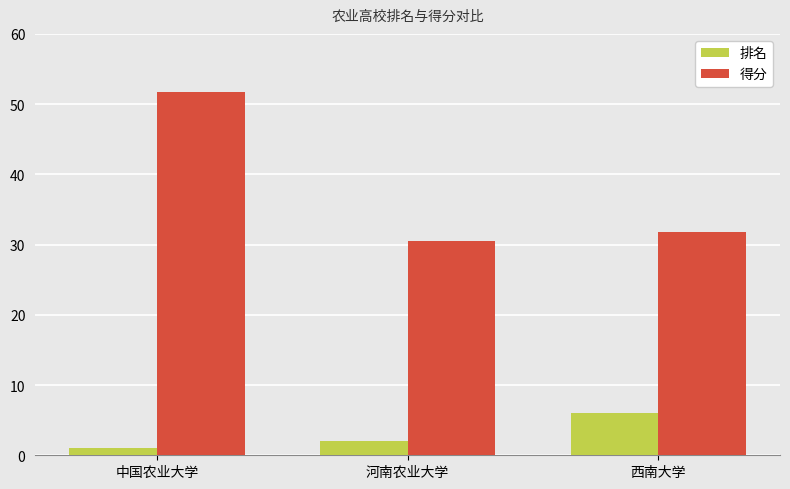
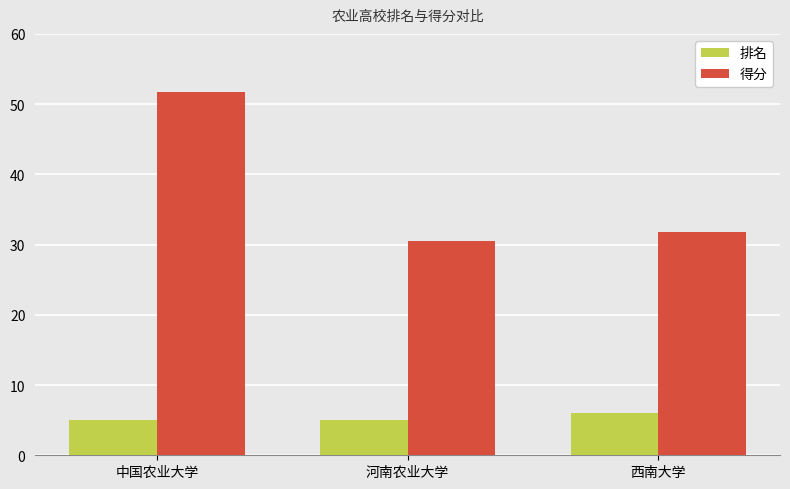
排名, 中国农业大学: 1 -> 5
排名, 河南农业大学: 2 -> 5
